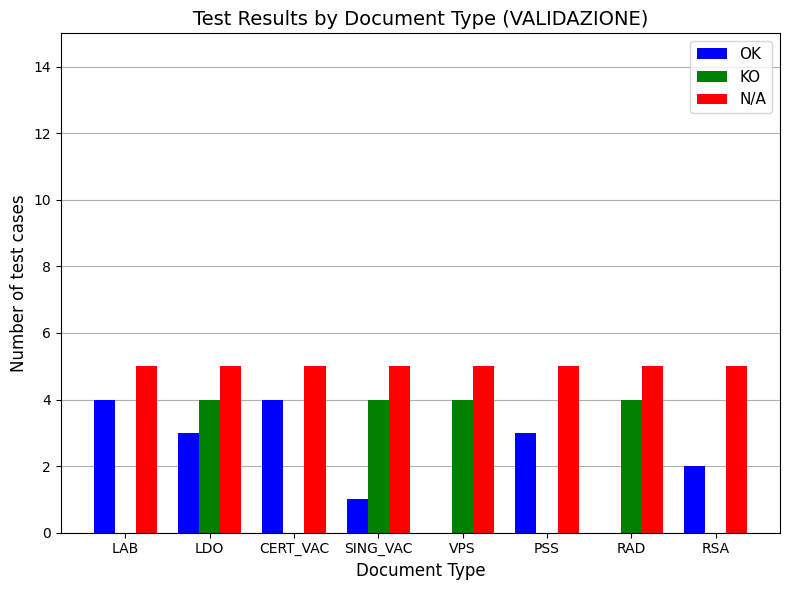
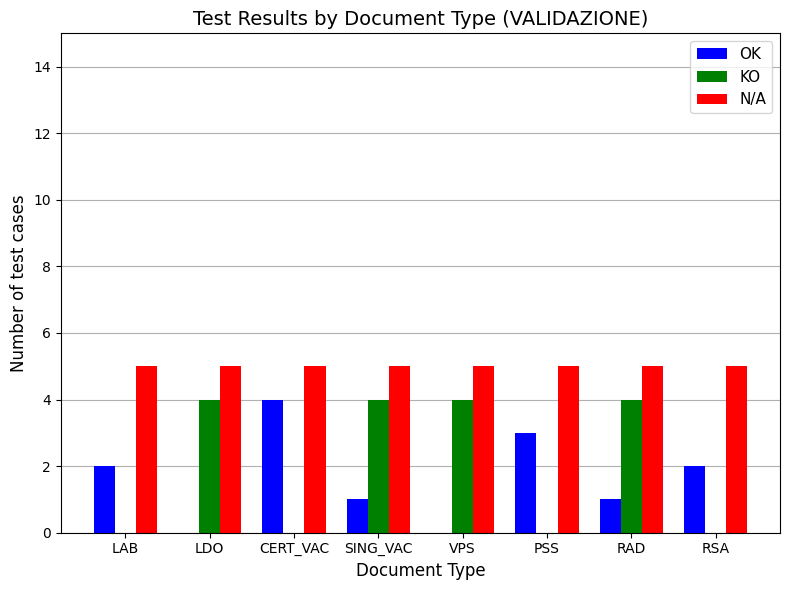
OK, LAB: 4 -> 2
OK, LDO: 3 -> 0
OK, RAD: 0 -> 1
